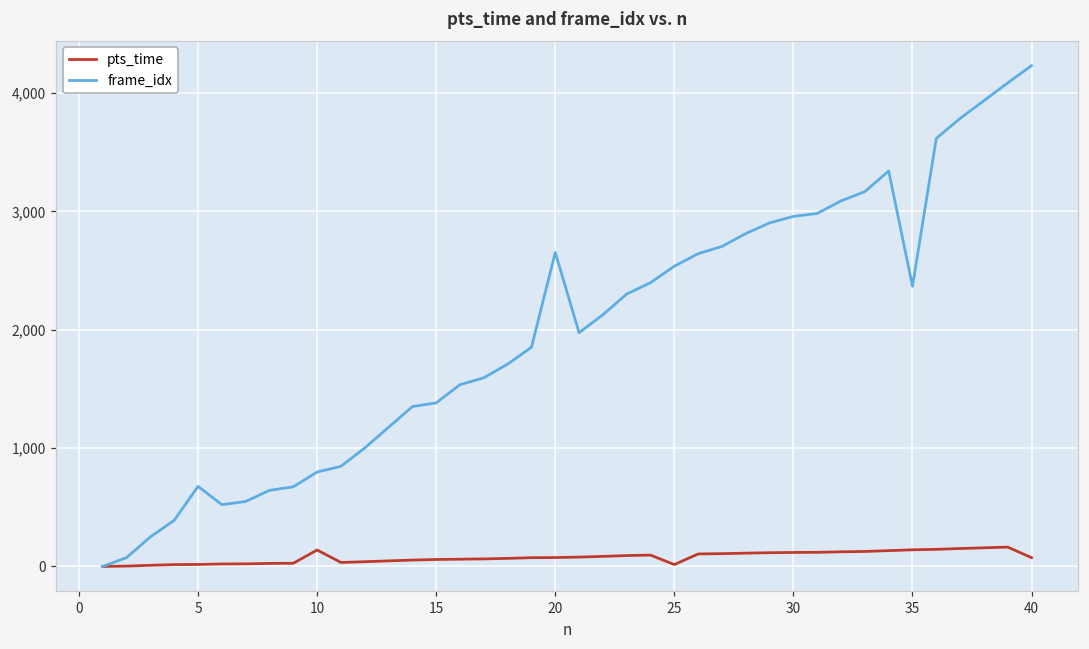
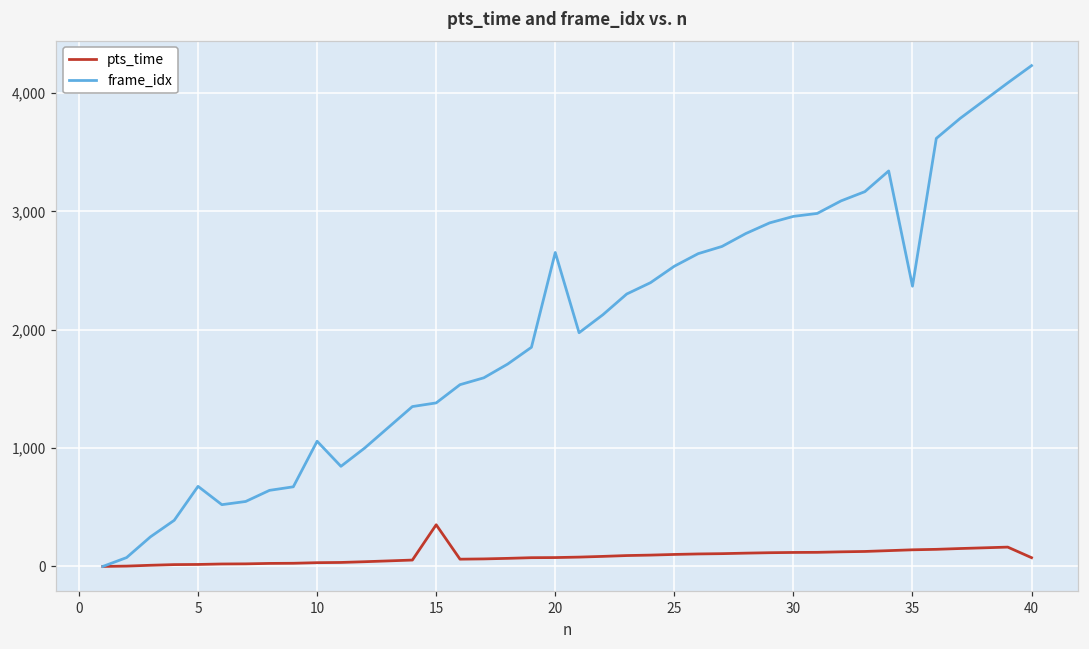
pts_time, 10: 140 -> 30
frame_idx, 10: 800 -> 1,060
pts_time, 15: 60 -> 350
pts_time, 25: 20 -> 100
